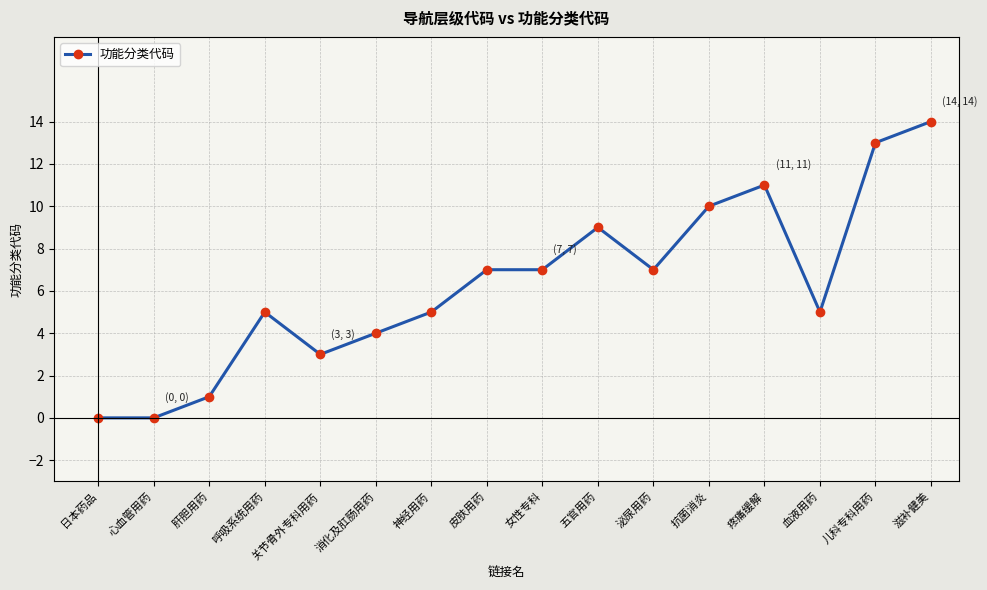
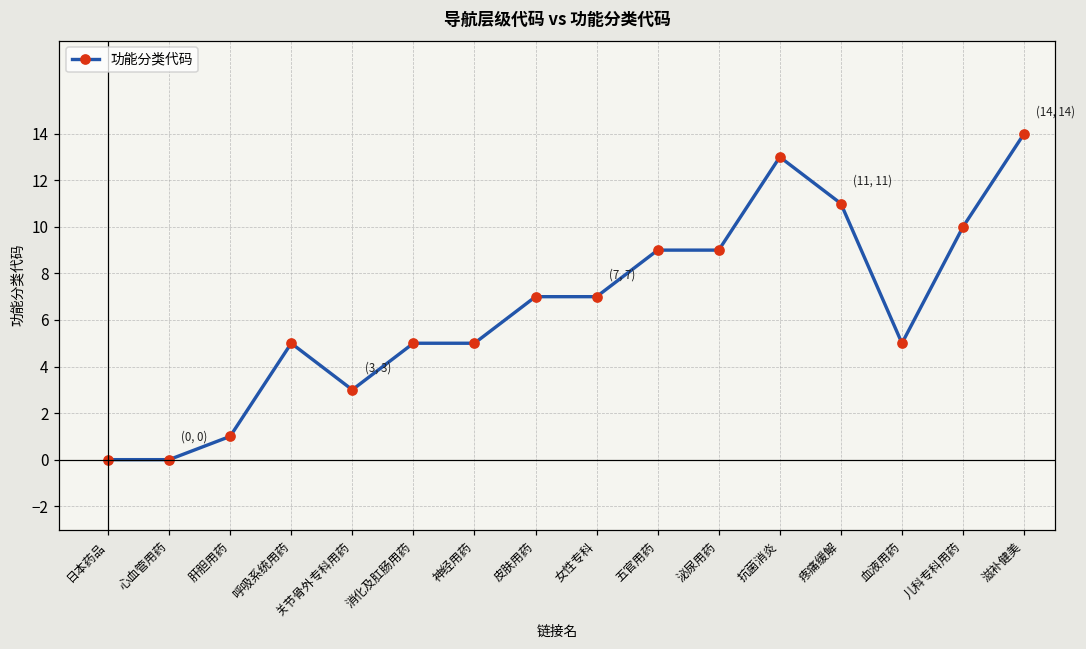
消化及肛肠用药: 4 -> 5
泌尿用药: 7 -> 9
抗菌消炎: 10 -> 13
儿科专科用药: 13 -> 10
